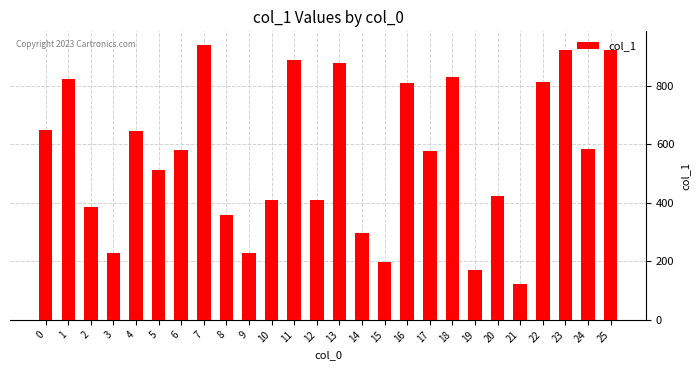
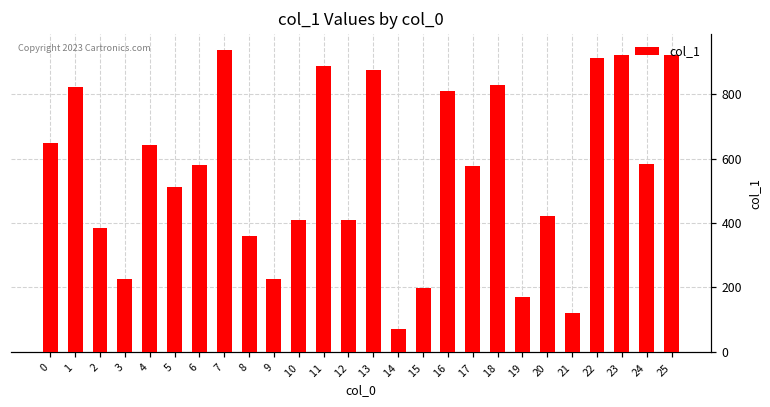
14: 300 -> 70
22: 810 -> 910
